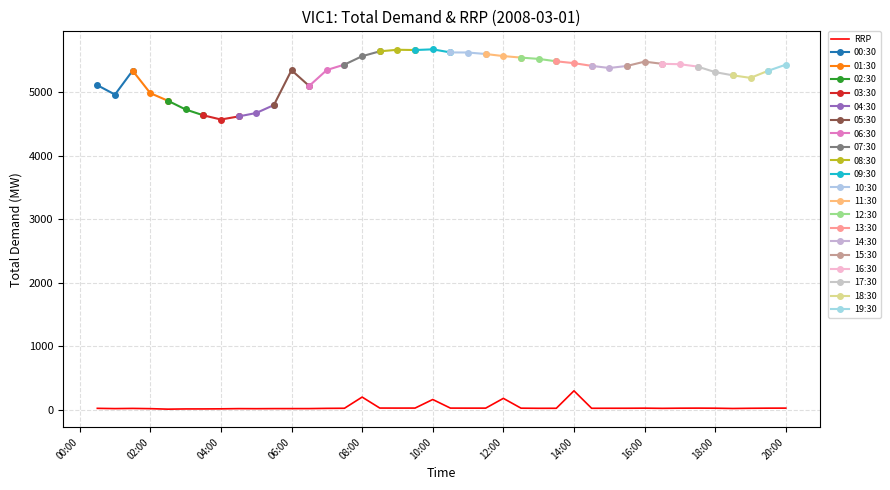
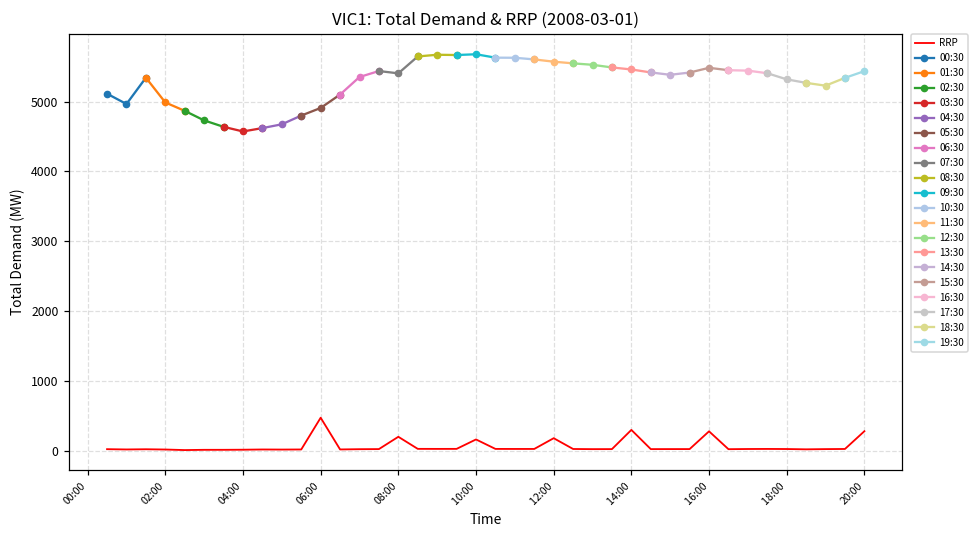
RRP, 06:00: 0 -> 500
05:30, 06:00: 5300 -> 4900
07:30, 08:00: 5600 -> 5400
RRP, 16:00: 0 -> 300
RRP, 20:00: 0 -> 300
